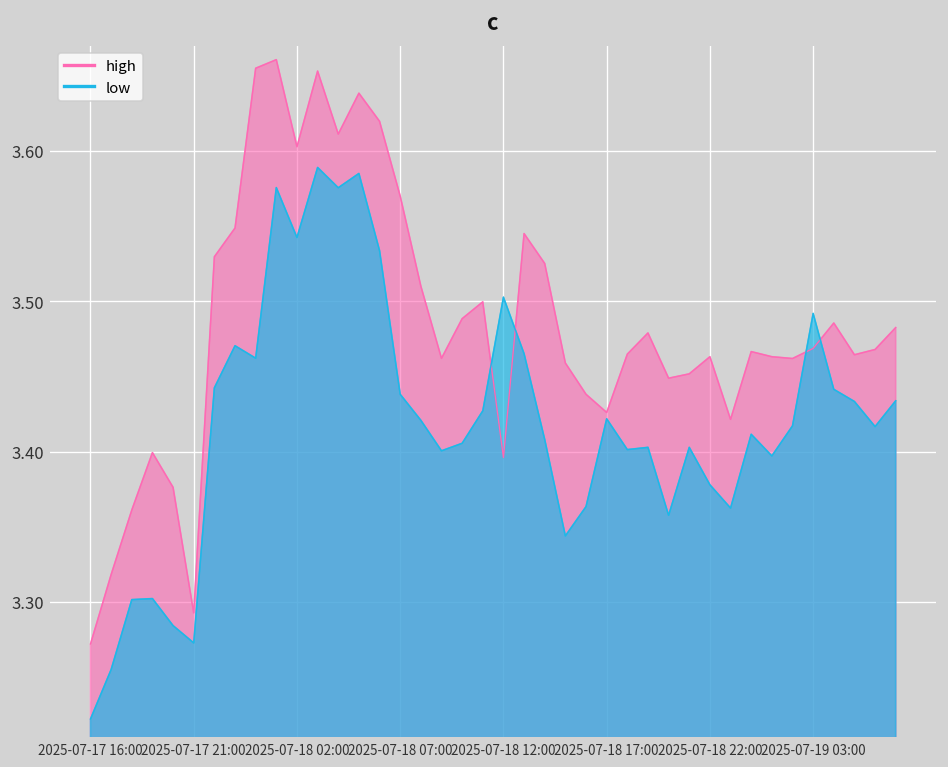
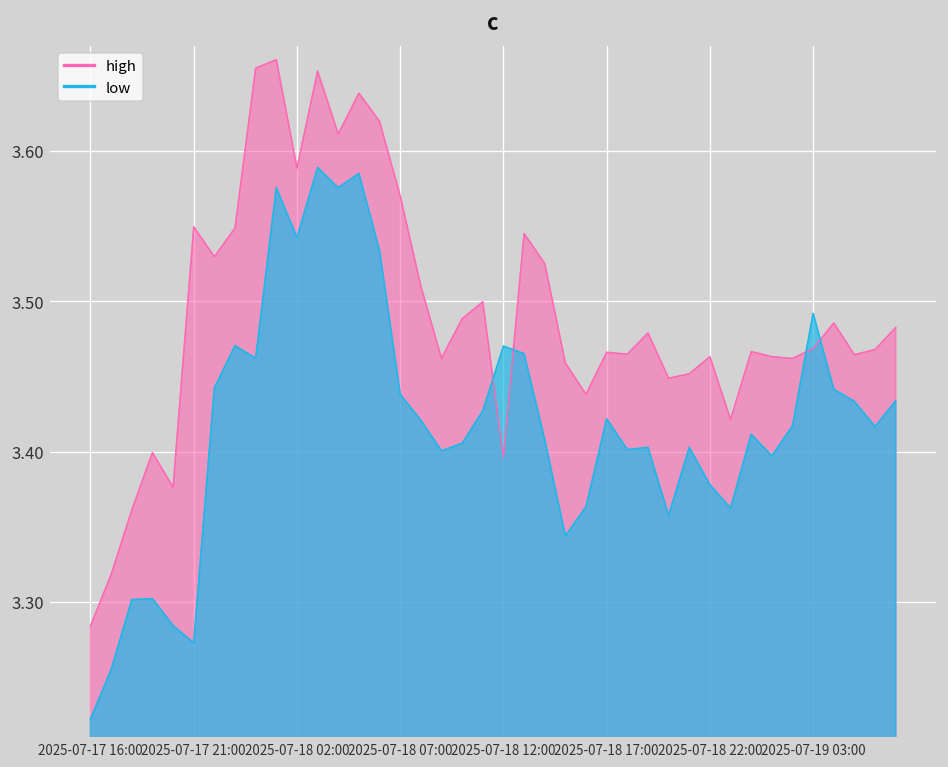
high, 2025-07-17 16:00: 3.272 -> 3.284
high, 2025-07-17 21:00: 3.293 -> 3.550
high, 2025-07-18 02:00: 3.603 -> 3.589
low, 2025-07-18 12:00: 3.503 -> 3.470
high, 2025-07-18 17:00: 3.426 -> 3.466
